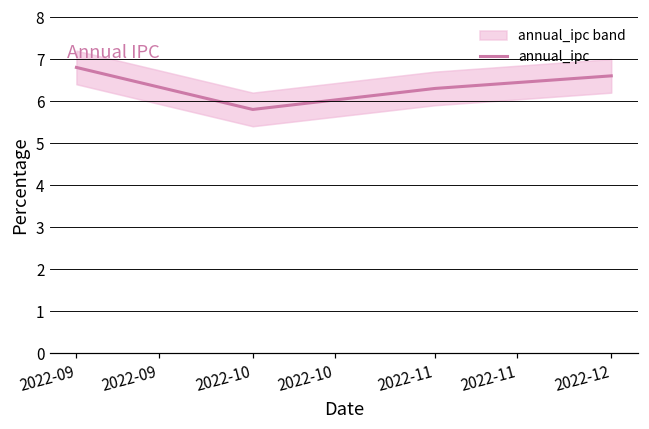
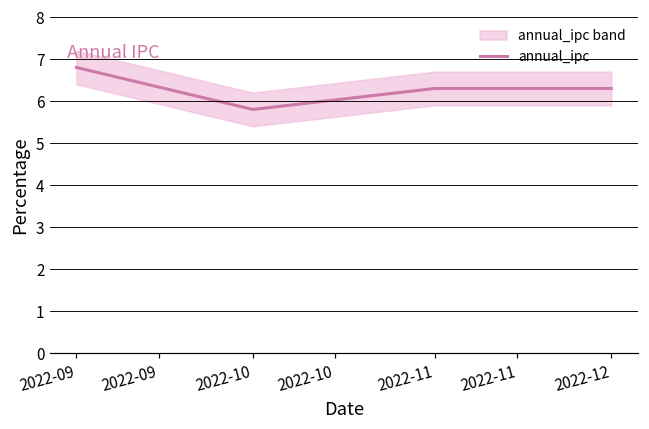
annual_ipc, 2022-12: 6.6 -> 6.3
